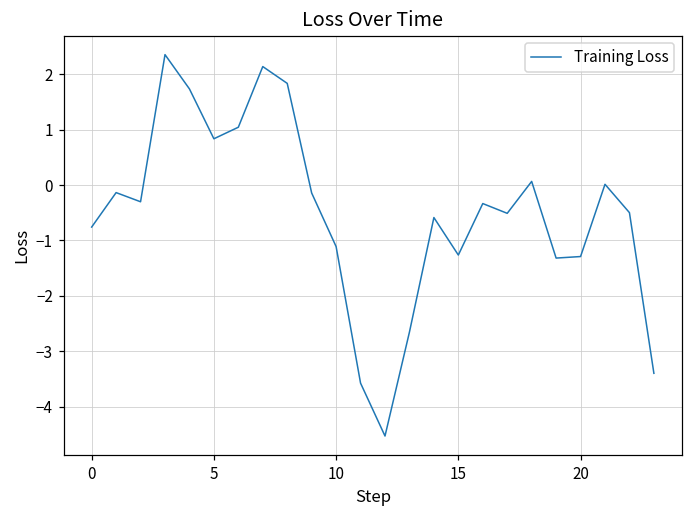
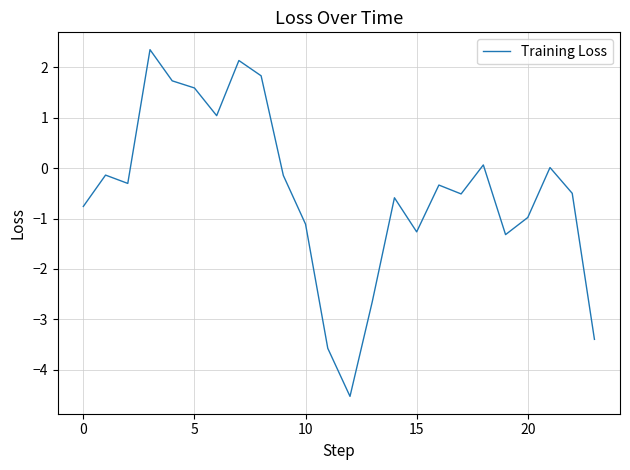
5: 0.8 -> 1.6
20: -1.3 -> -1.0
